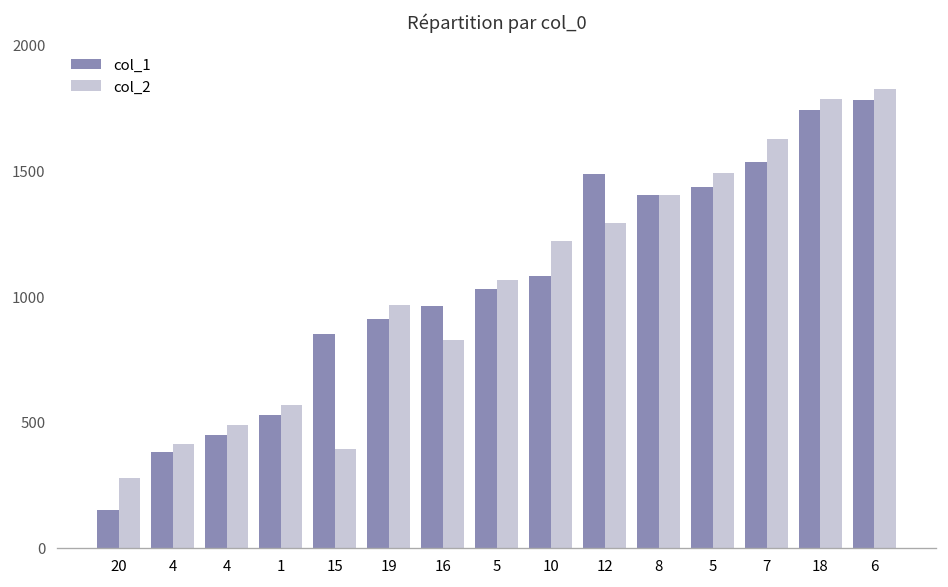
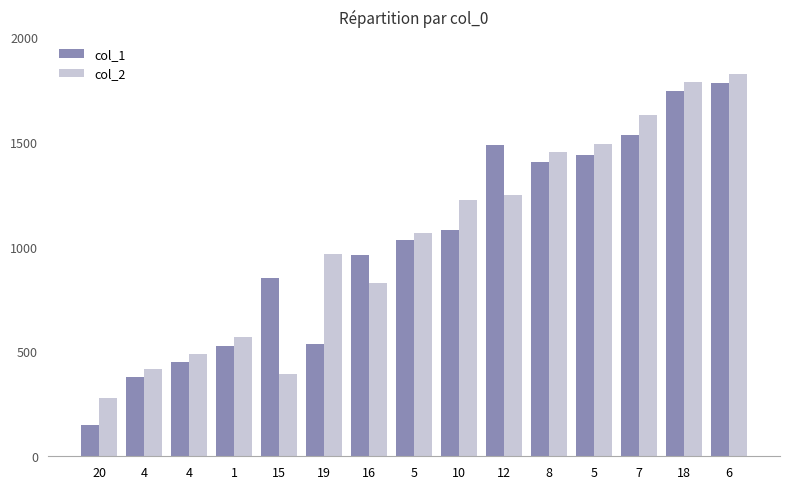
col_1, 19: 910 -> 540
col_2, 12: 1290 -> 1250
col_2, 8: 1400 -> 1450
